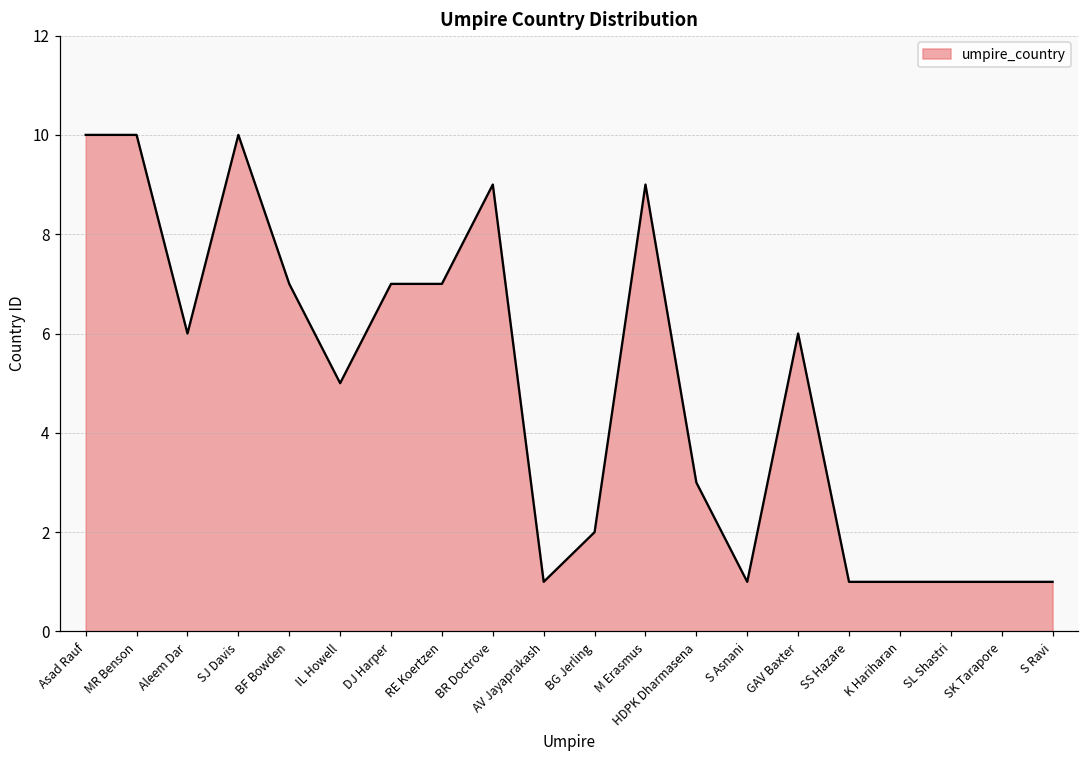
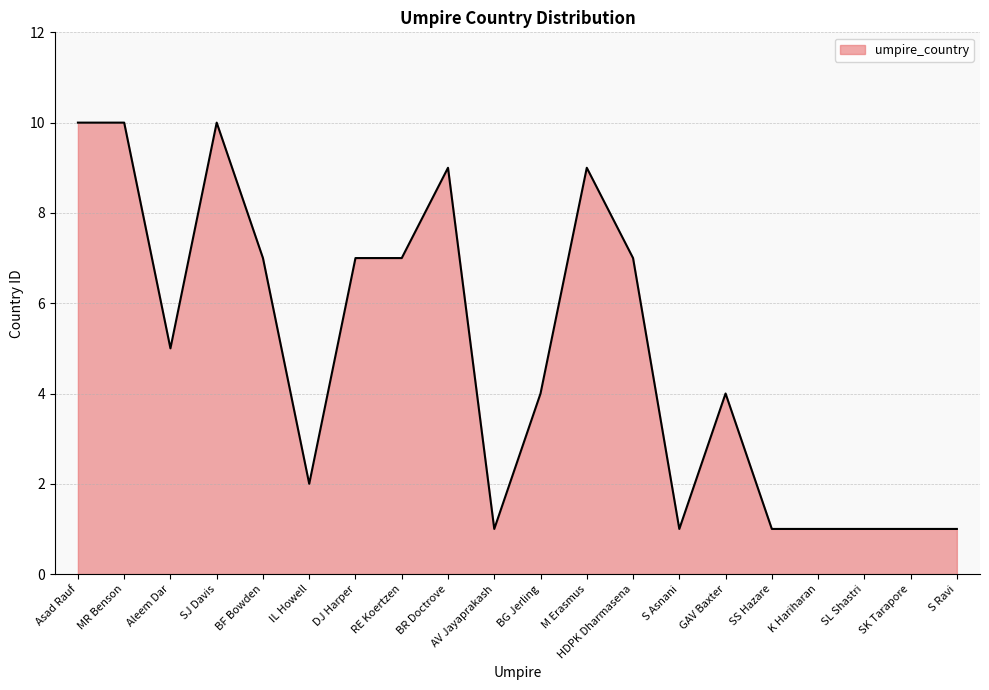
Aleem Dar: 6 -> 5
IL Howell: 5 -> 2
BG Jerling: 2 -> 4
HDPK Dharmasena: 3 -> 7
GAV Baxter: 6 -> 4
